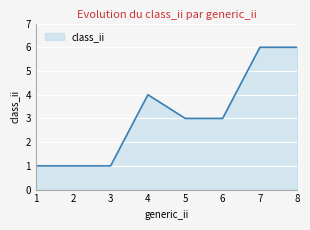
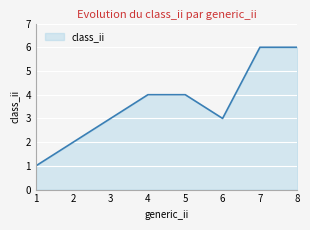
2: 1 -> 2
3: 1 -> 3
5: 3 -> 4
